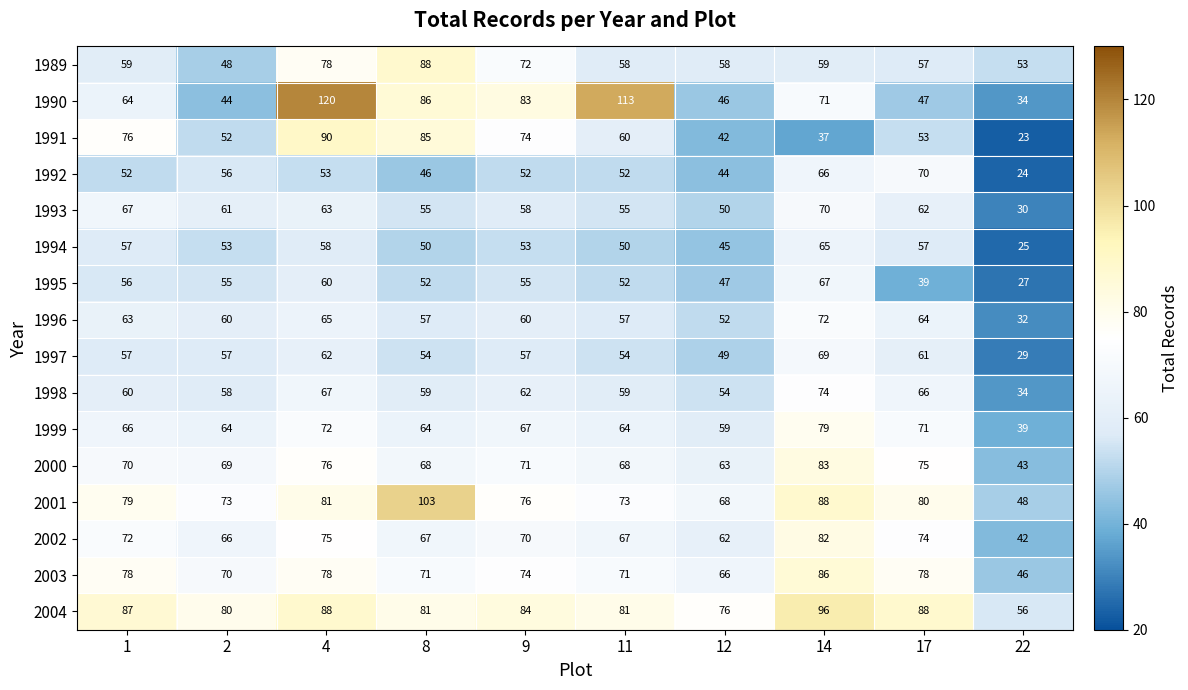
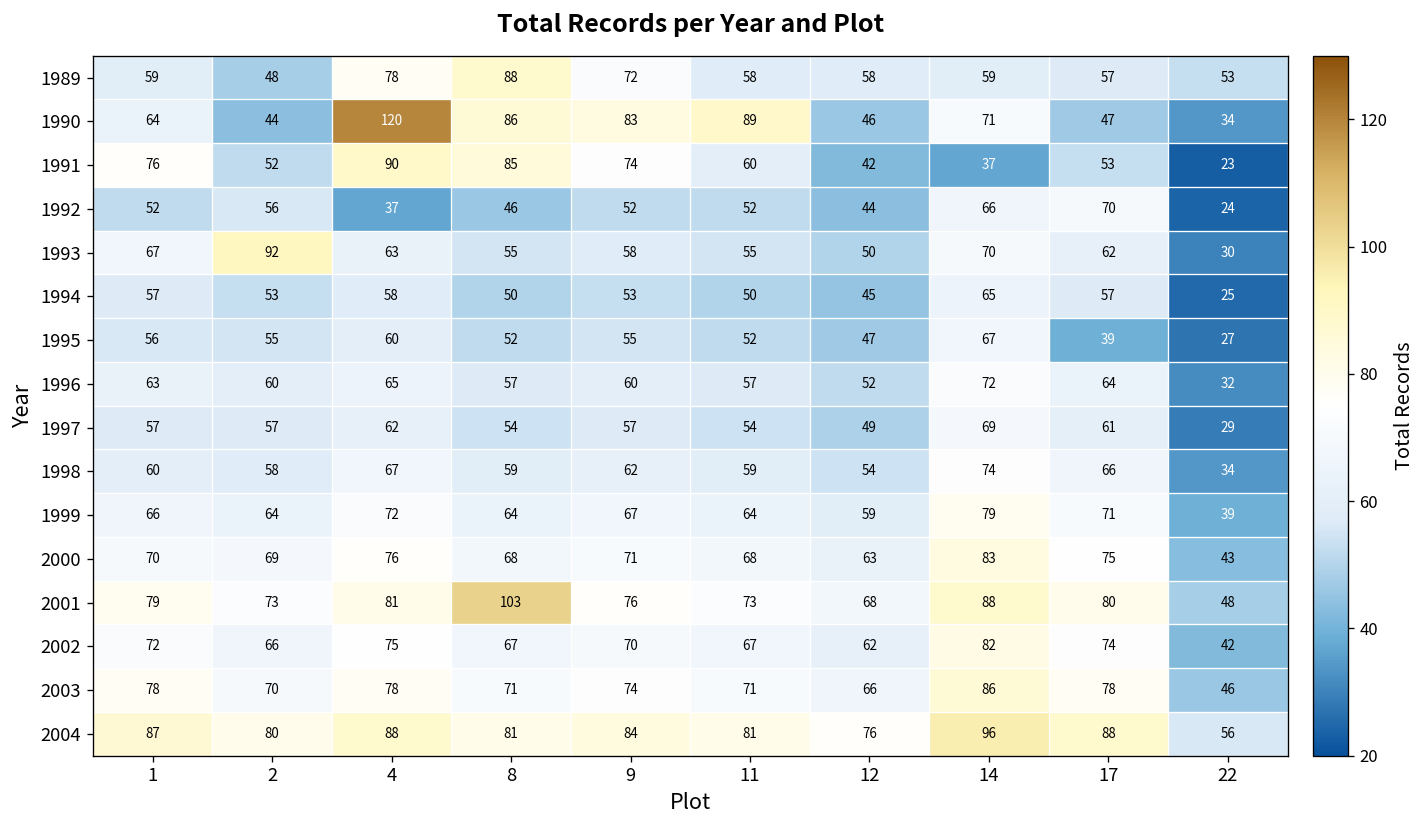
1990, 11: 113 -> 89
1992, 4: 53 -> 37
1993, 2: 61 -> 92
